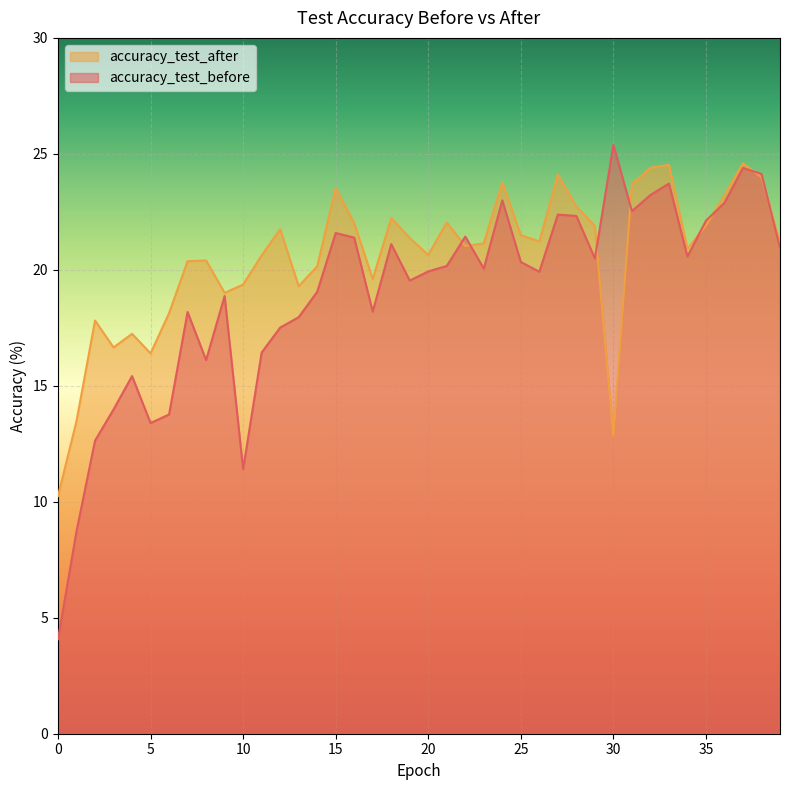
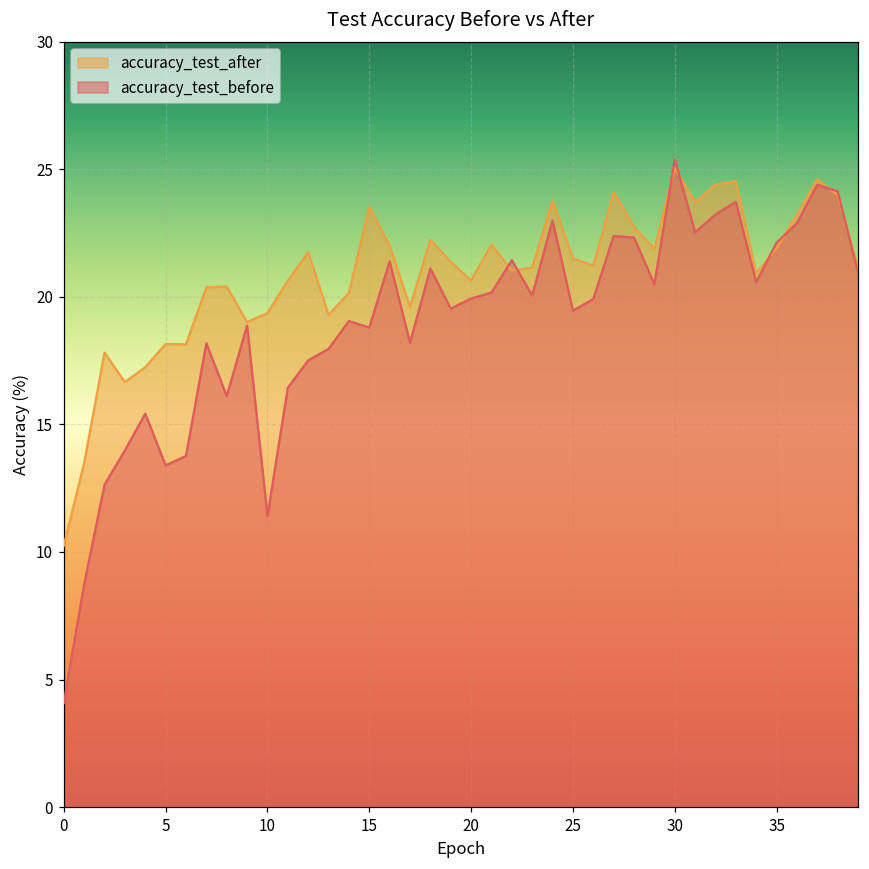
accuracy_test_after, 5: 16.4 -> 18.2
accuracy_test_before, 15: 21.6 -> 18.8
accuracy_test_before, 25: 20.3 -> 19.5
accuracy_test_after, 30: 12.8 -> 25.1
